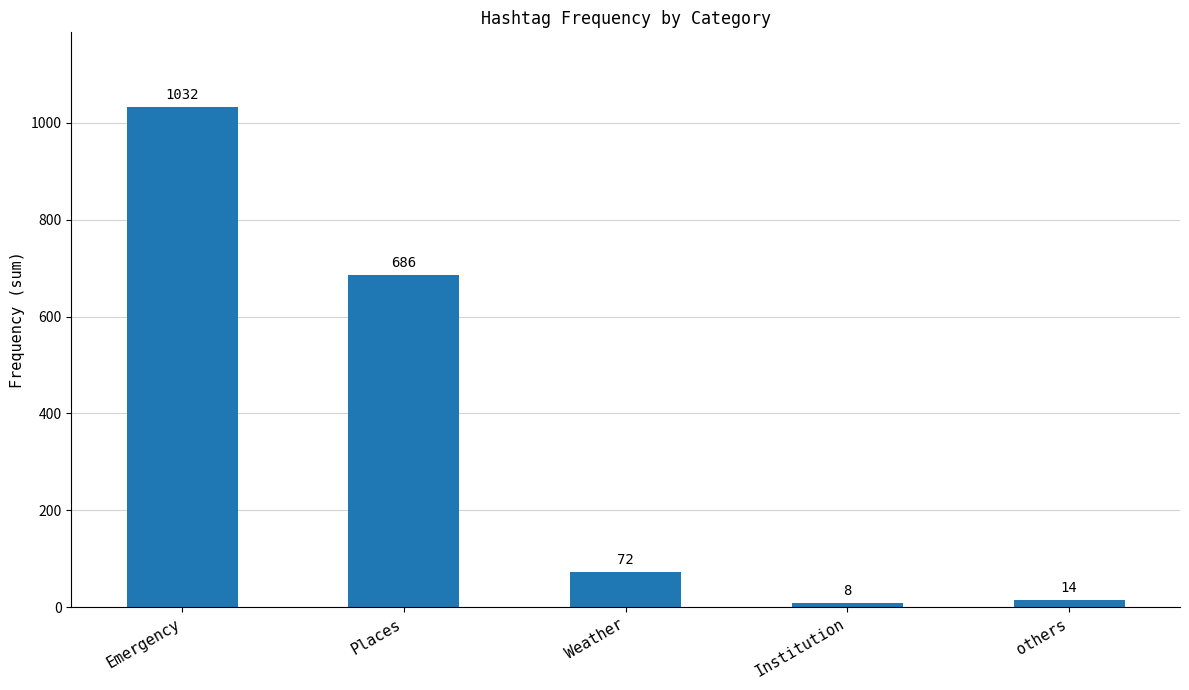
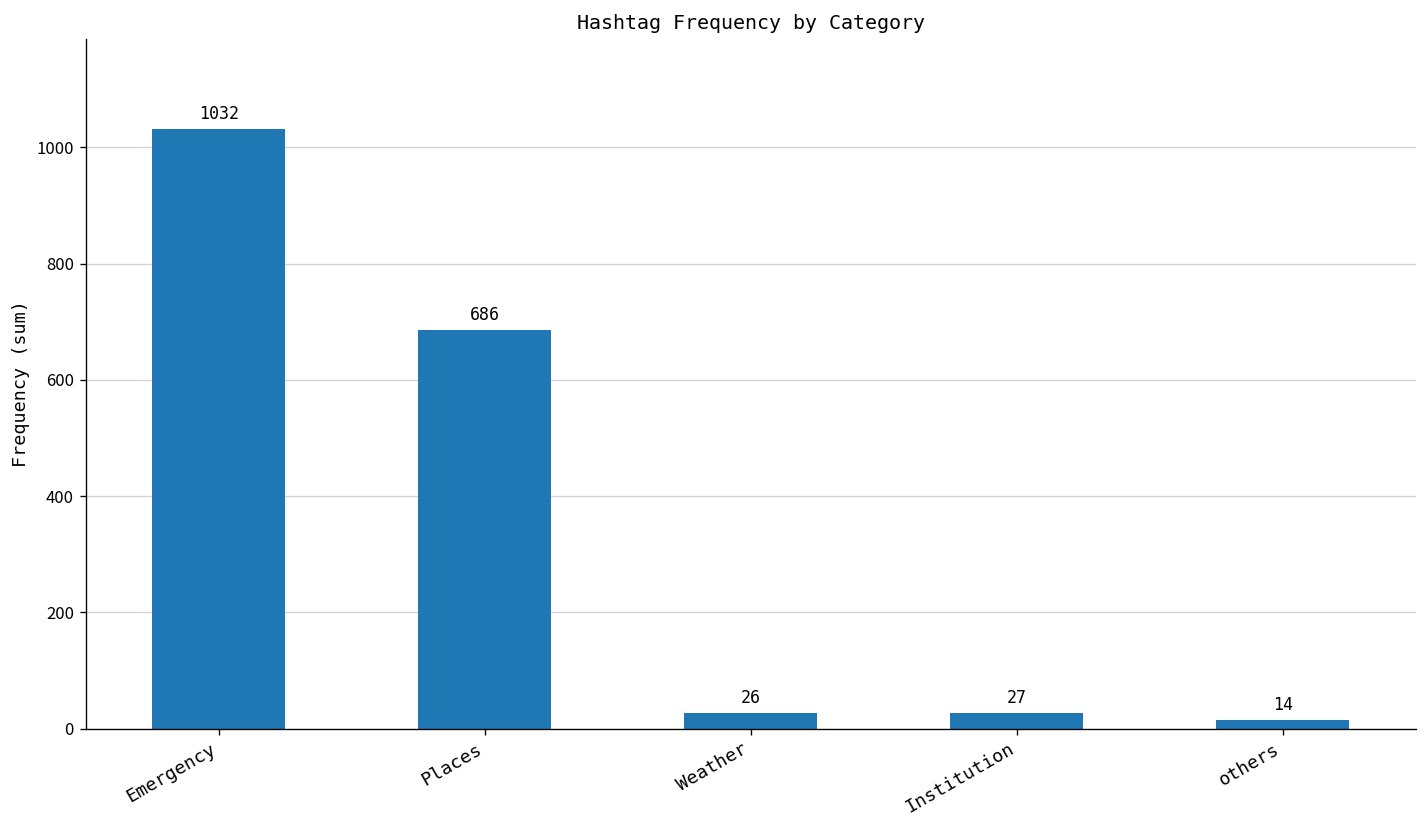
Weather: 72 -> 26
Institution: 8 -> 27
